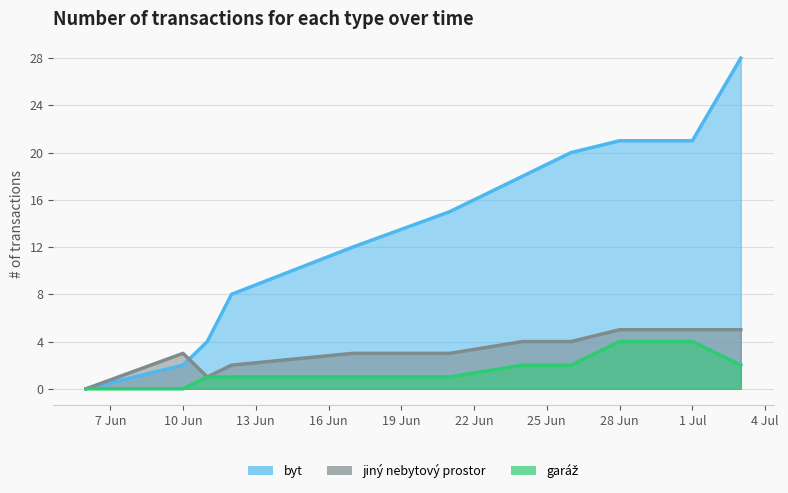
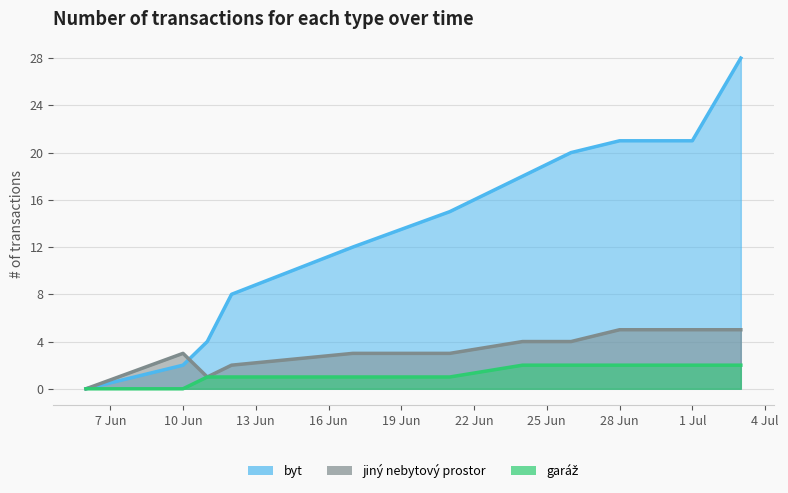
garáž, 28 Jun: 4 -> 2
garáž, 1 Jul: 4 -> 2
